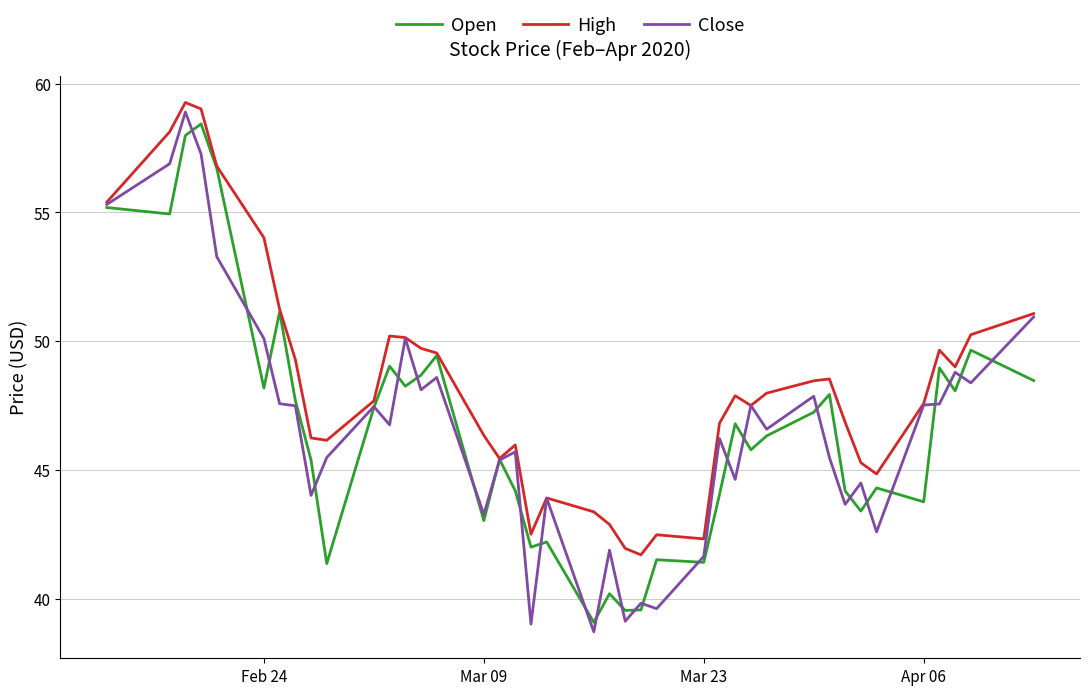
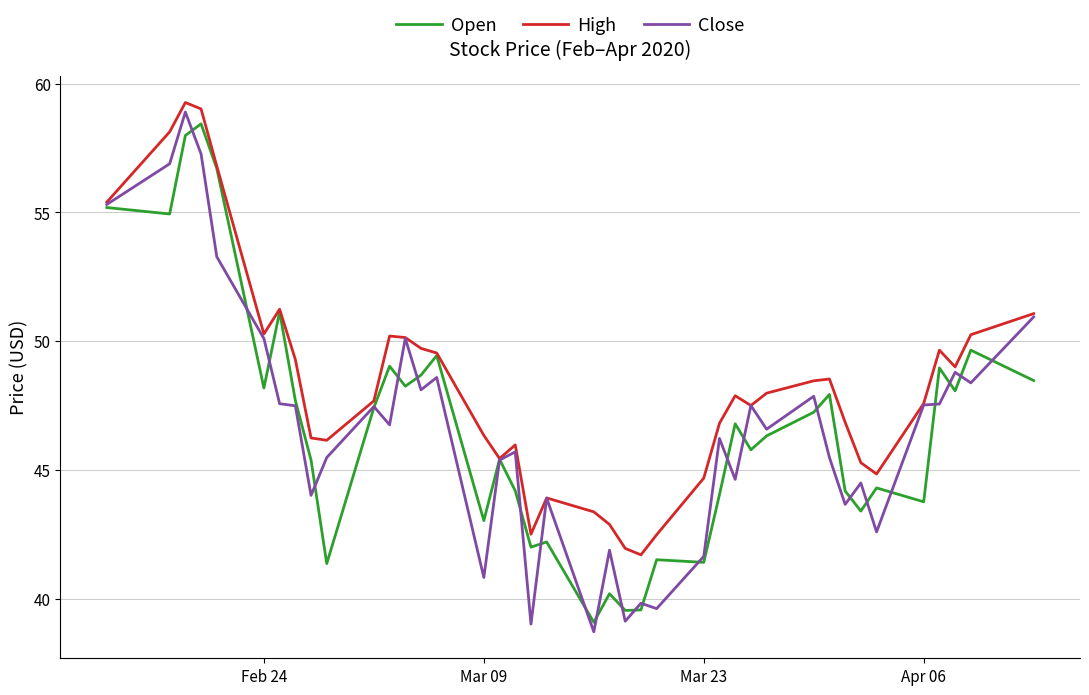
High, Feb 24: 54.0 -> 50.3
Close, Mar 09: 43.3 -> 40.8
High, Mar 23: 42.3 -> 44.7
